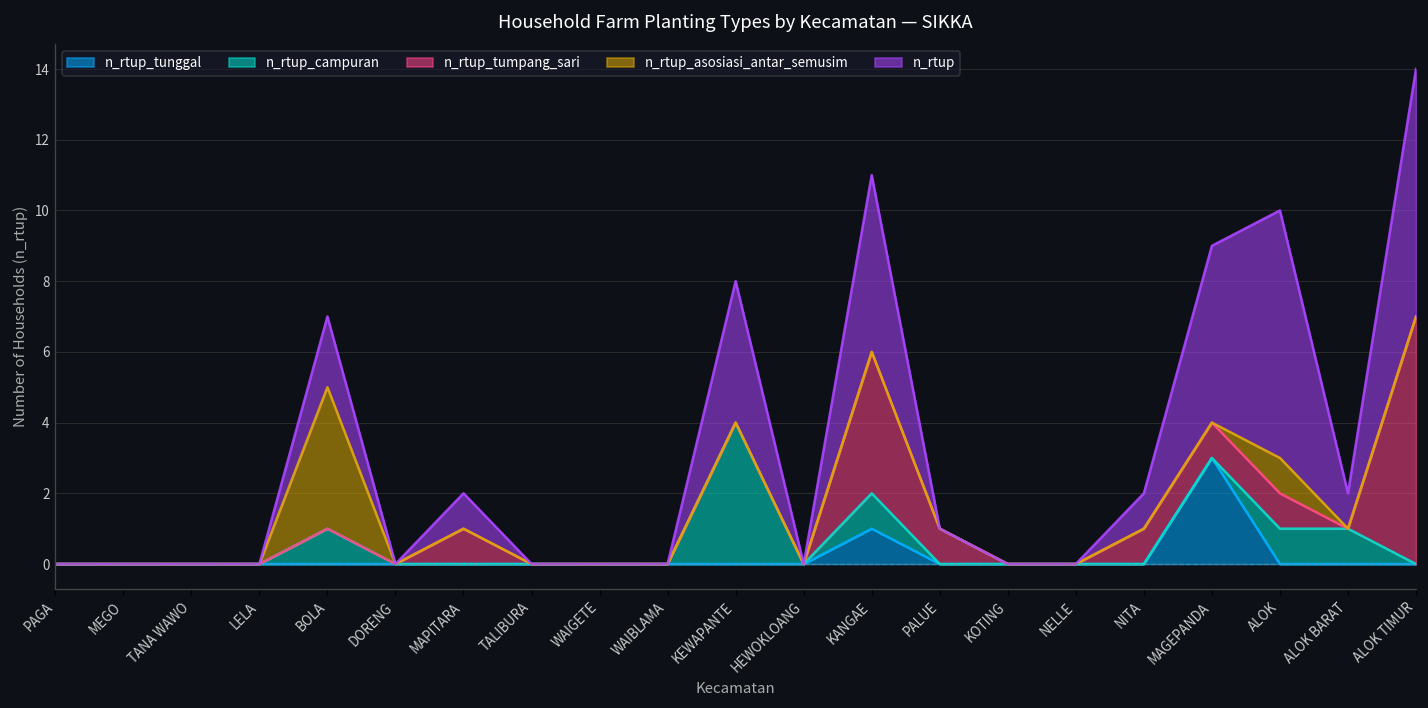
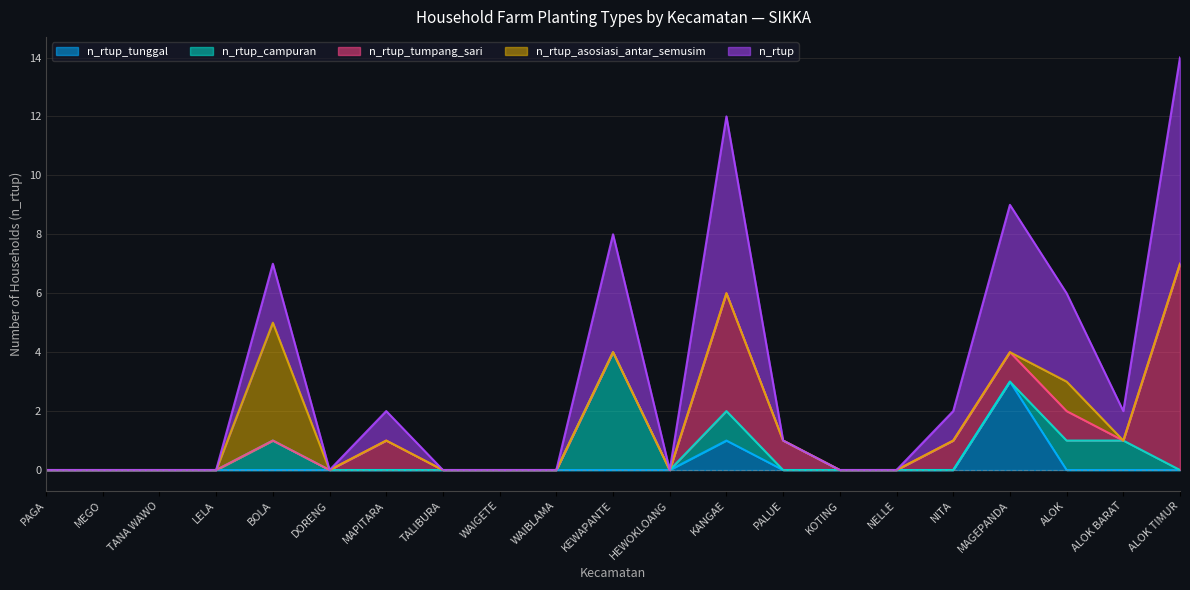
n_rtup, KANGAE: 5 -> 6
n_rtup, ALOK: 7 -> 3
